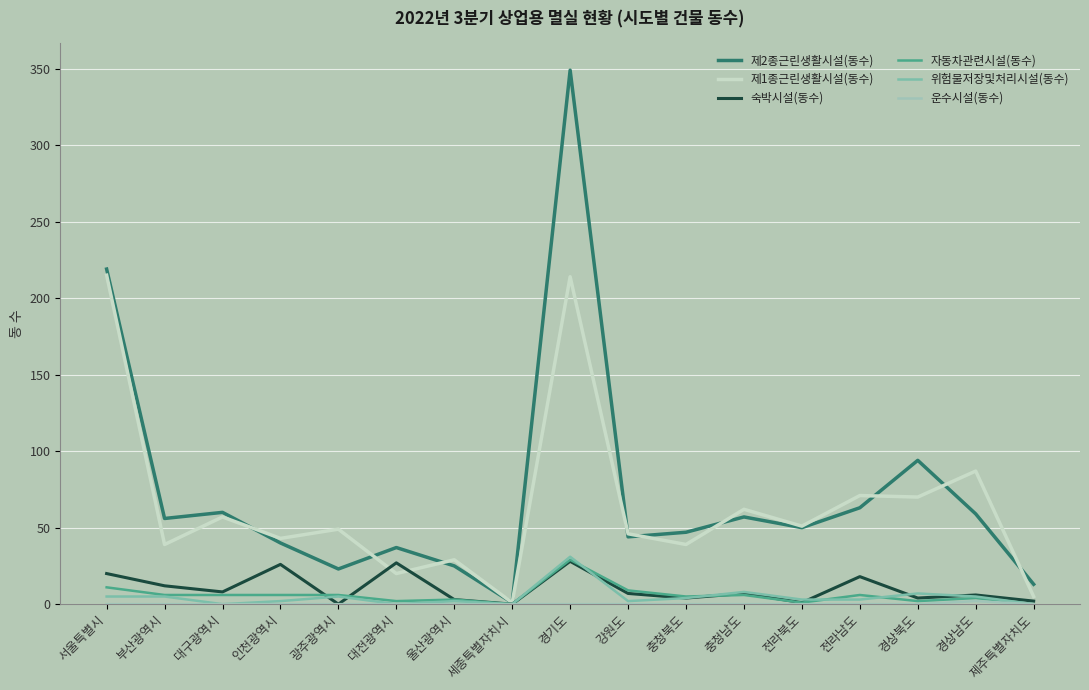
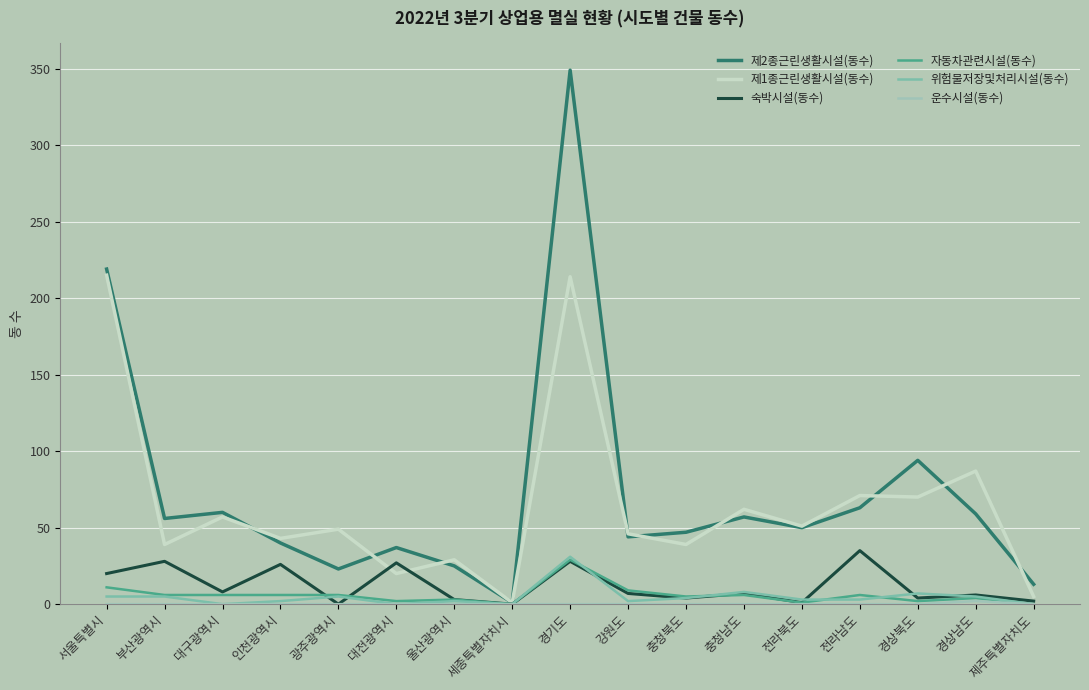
숙박시설(동수), 부산광역시: 12 -> 28
숙박시설(동수), 전라남도: 18 -> 35
